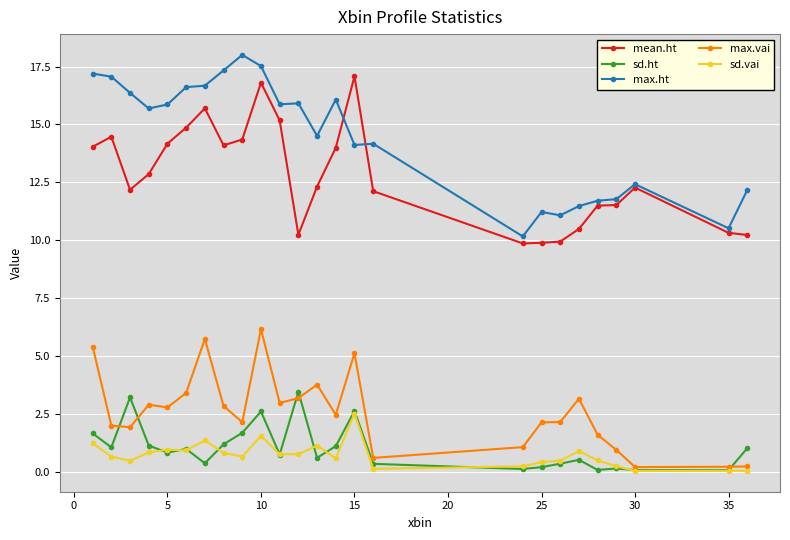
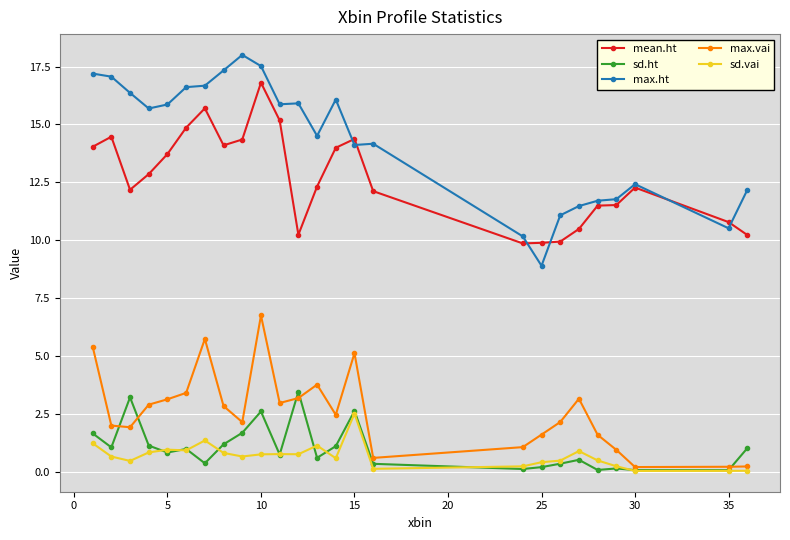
mean.ht, 5: 14.2 -> 13.7
max.vai, 5: 2.8 -> 3.1
max.vai, 10: 6.2 -> 6.8
sd.vai, 10: 1.6 -> 0.8
mean.ht, 15: 17.1 -> 14.4
max.ht, 25: 11.2 -> 8.9
max.vai, 25: 2.1 -> 1.6
mean.ht, 35: 10.3 -> 10.8
